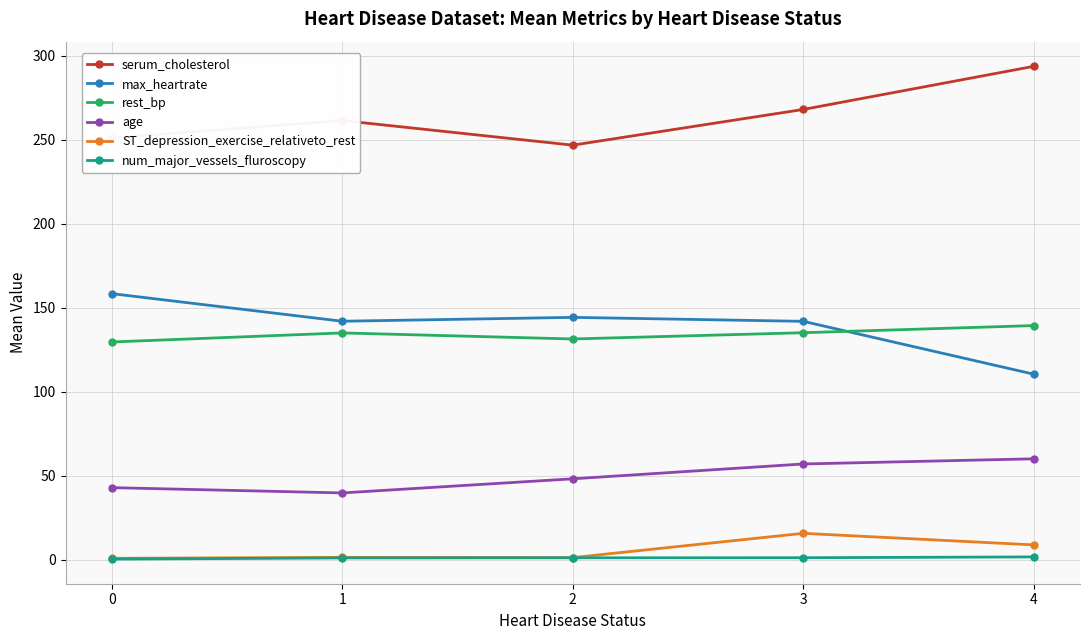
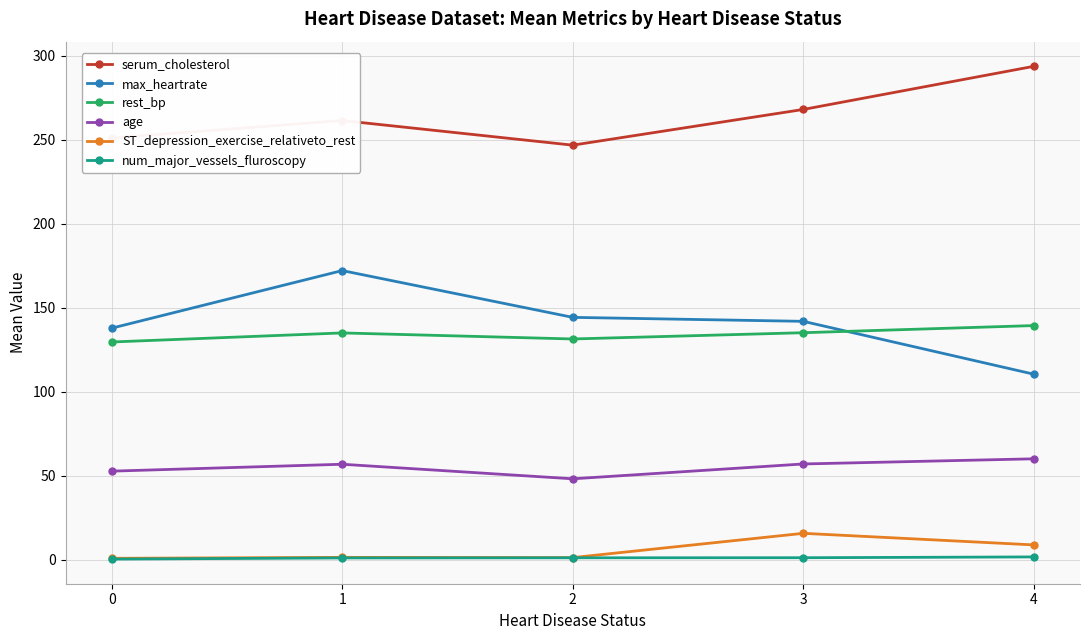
max_heartrate, 0: 158 -> 138
age, 0: 43 -> 53
max_heartrate, 1: 142 -> 172
age, 1: 40 -> 57
